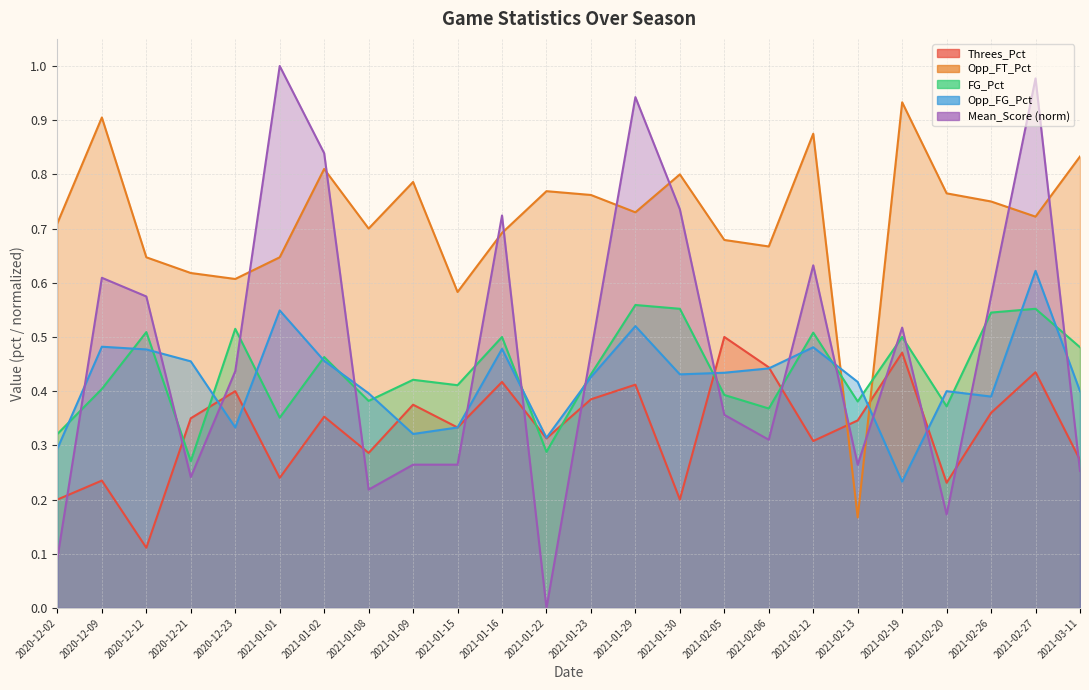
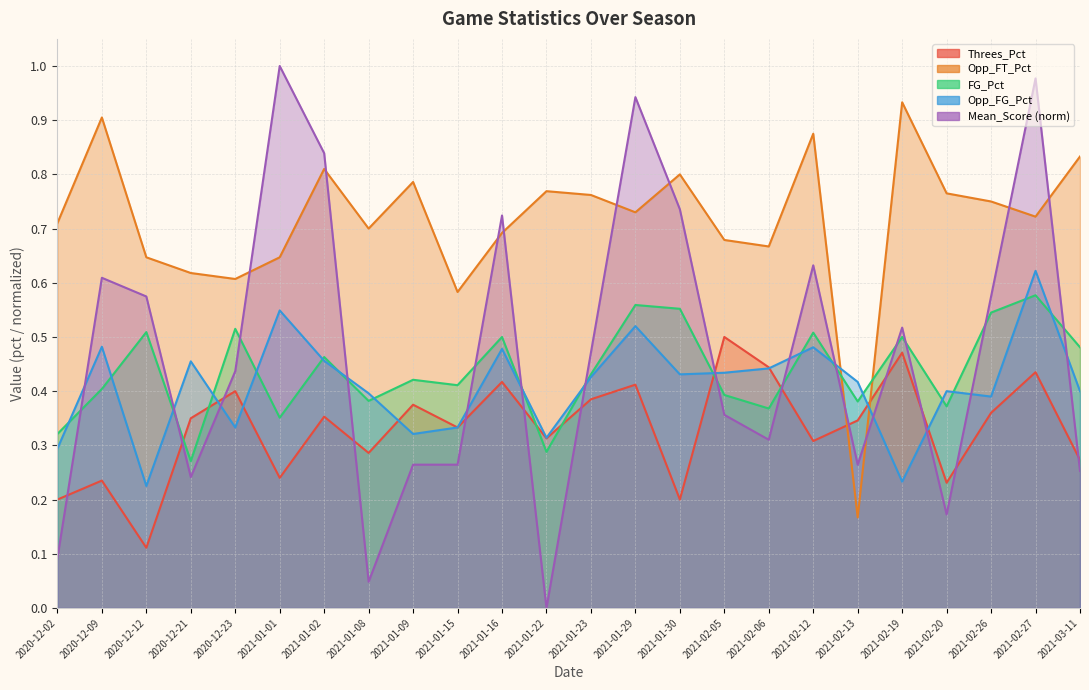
Opp_FG_Pct, 2020-12-12: 0.48 -> 0.23
Mean_Score (norm), 2021-01-08: 0.22 -> 0.05
FG_Pct, 2021-02-27: 0.55 -> 0.58
